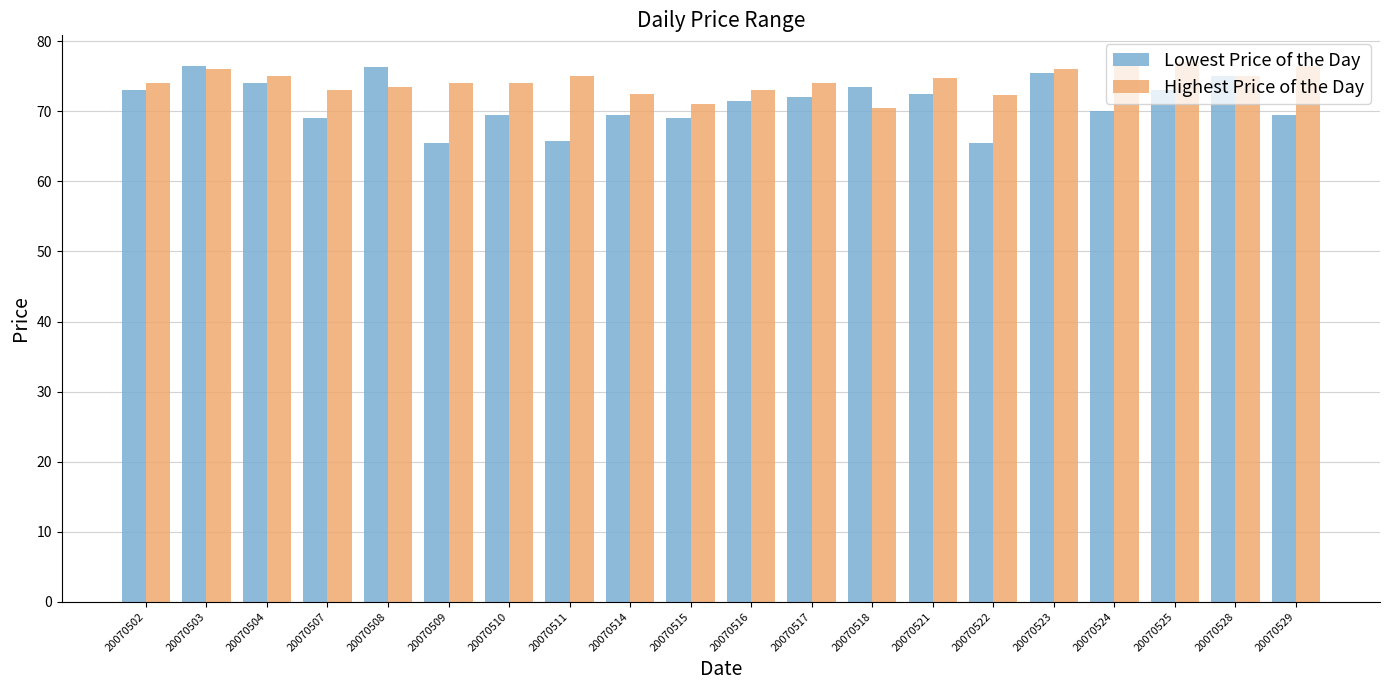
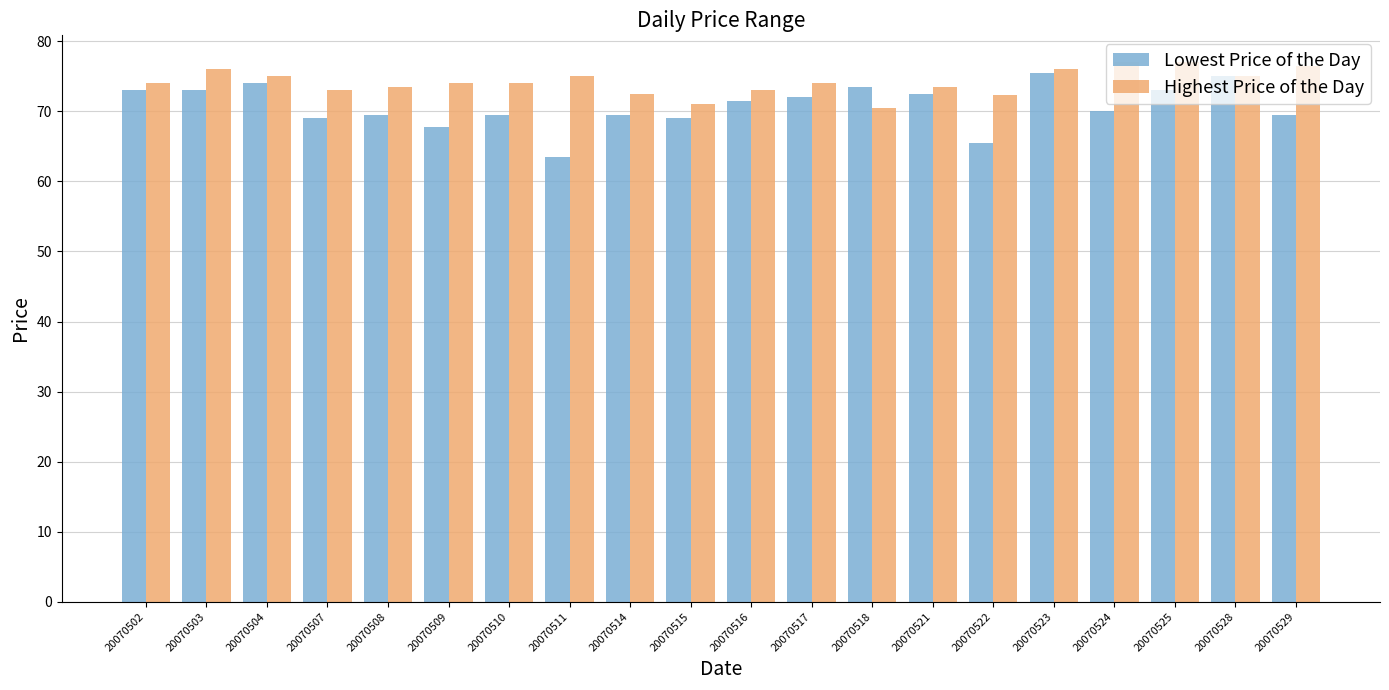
Lowest Price of the Day, 20070503: 77 -> 73
Lowest Price of the Day, 20070508: 76 -> 70
Lowest Price of the Day, 20070509: 66 -> 68
Lowest Price of the Day, 20070511: 66 -> 64
Highest Price of the Day, 20070521: 75 -> 74
